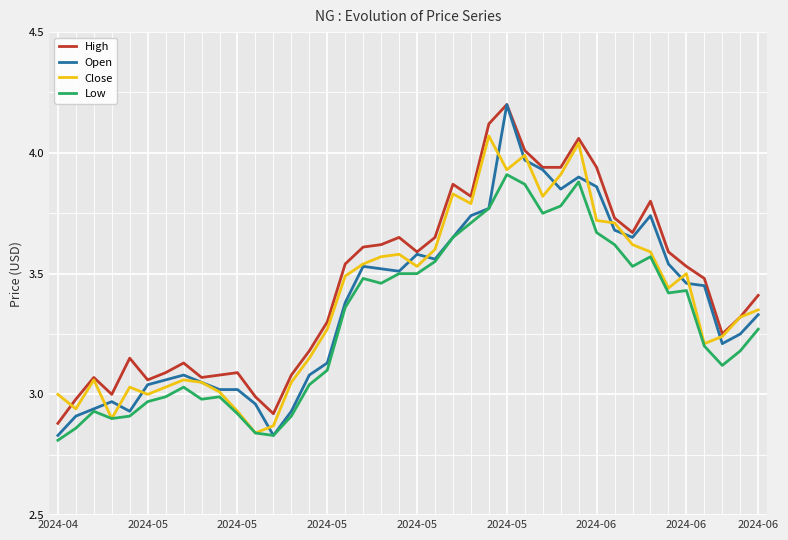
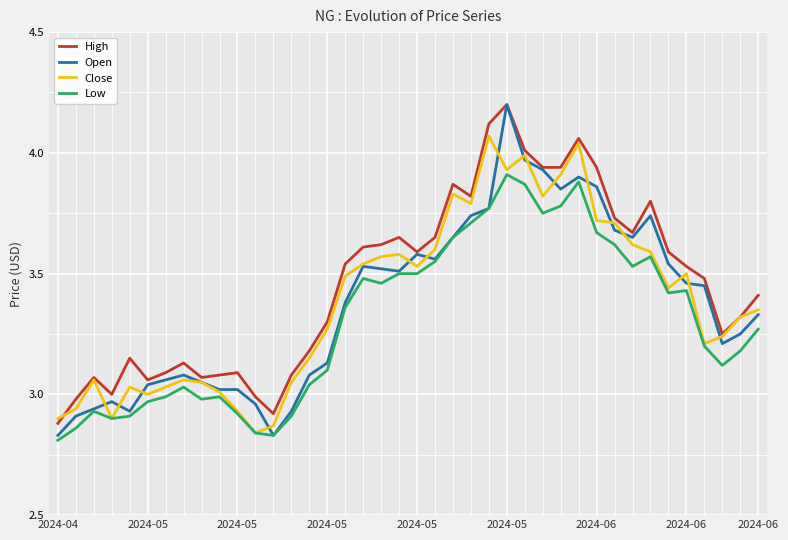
Close, 2024-04: 3.0 -> 2.9
